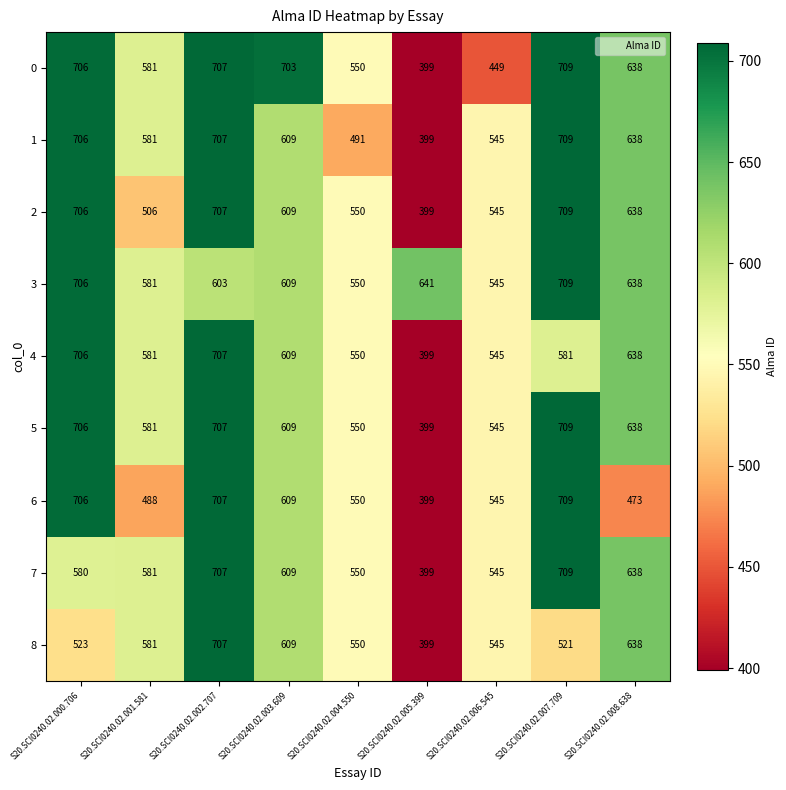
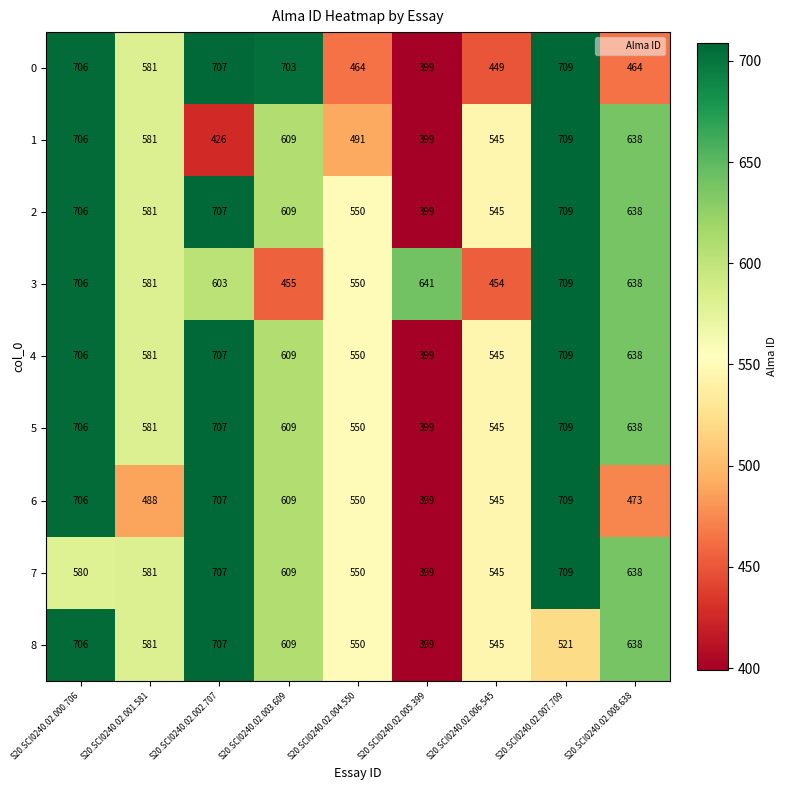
0, S20.SCI0240.02.004.550: 550 -> 464
0, S20.SCI0240.02.008.638: 638 -> 464
1, S20.SCI0240.02.002.707: 707 -> 426
2, S20.SCI0240.02.001.581: 506 -> 581
3, S20.SCI0240.02.003.609: 609 -> 455
3, S20.SCI0240.02.006.545: 545 -> 454
4, S20.SCI0240.02.007.709: 581 -> 709
8, S20.SCI0240.02.000.706: 523 -> 706
